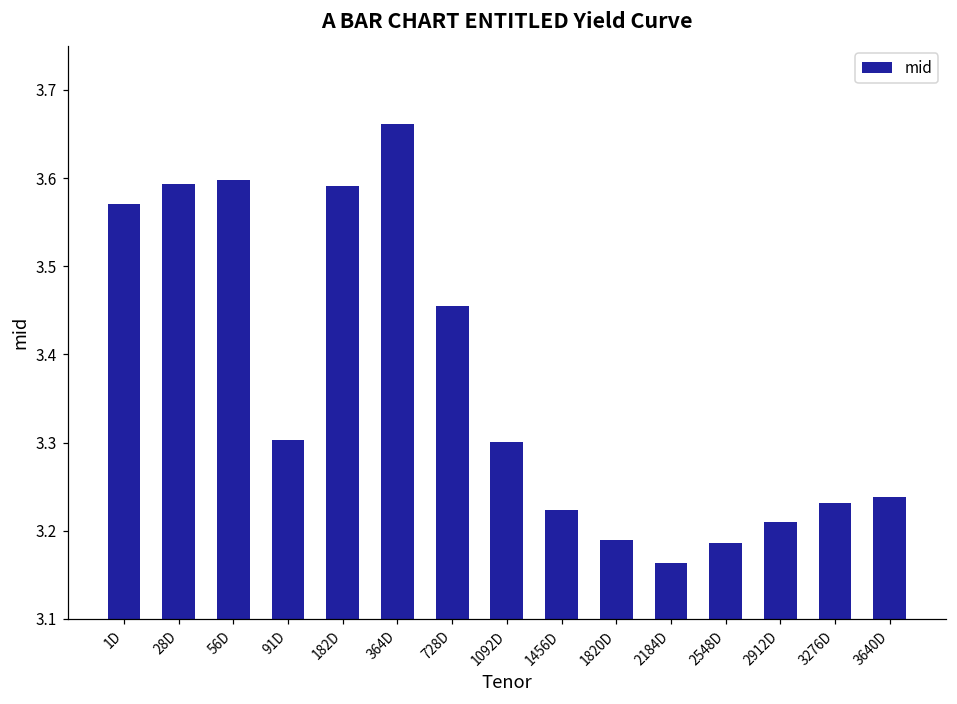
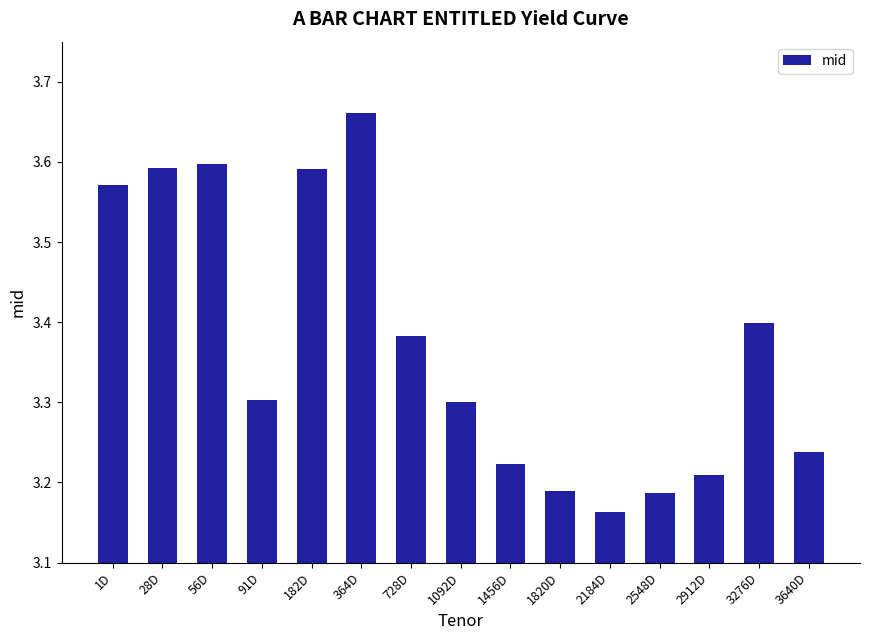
728D: 3.45 -> 3.38
3276D: 3.23 -> 3.40
